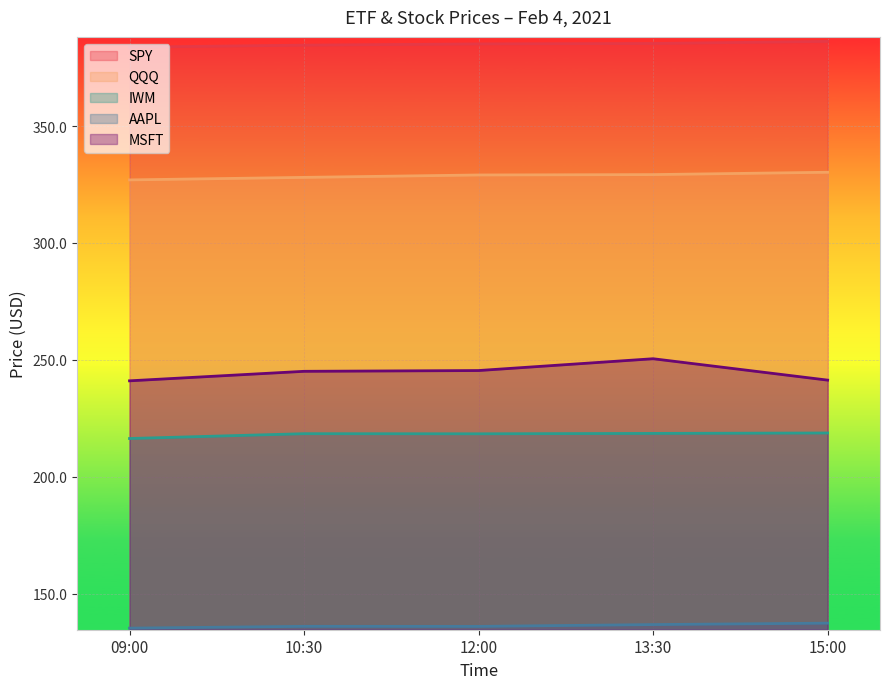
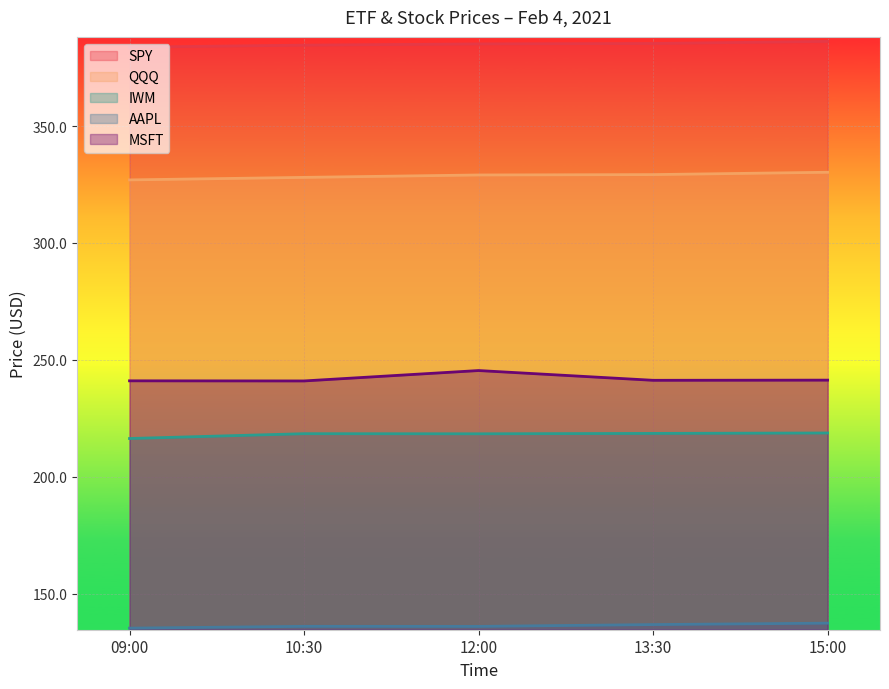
MSFT, 10:30: 245 -> 241
MSFT, 13:30: 250 -> 241
